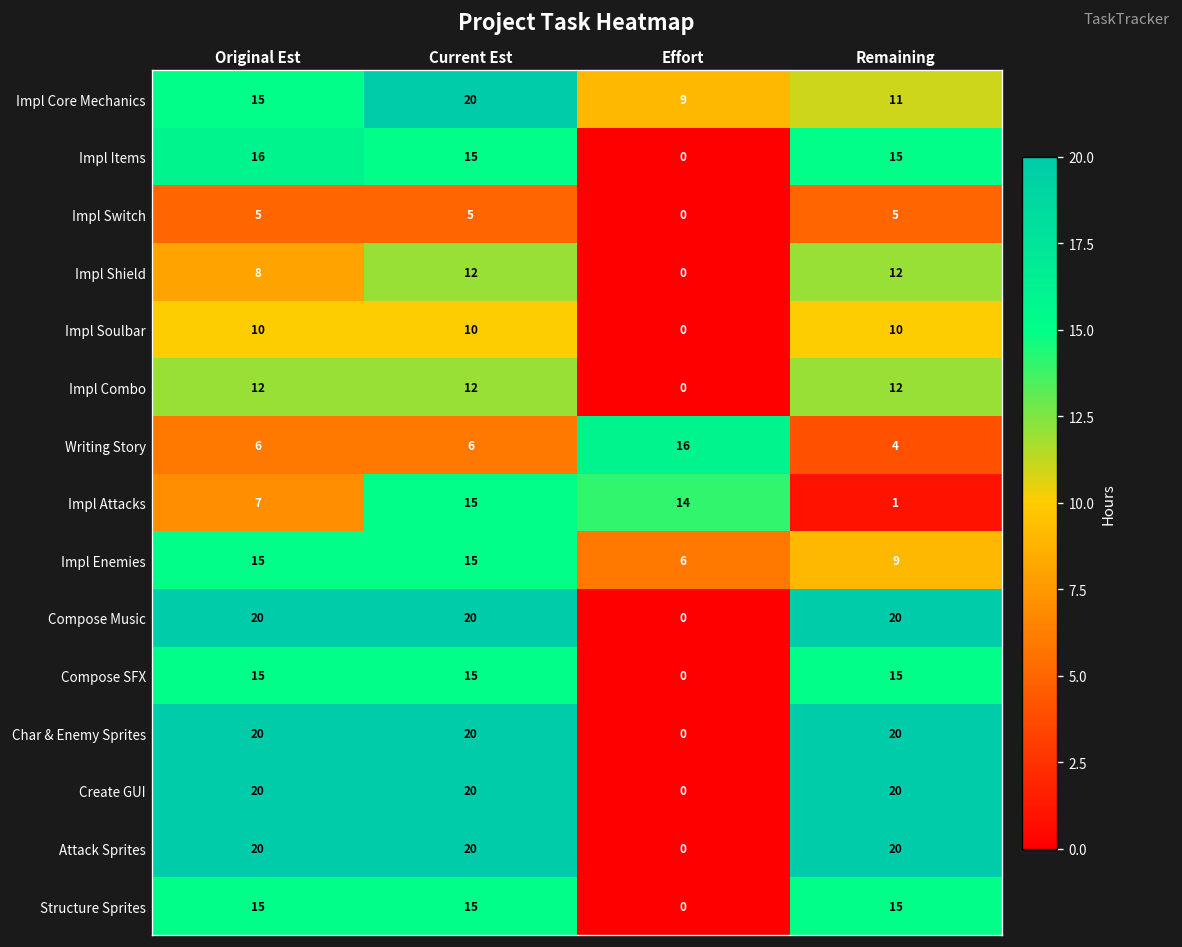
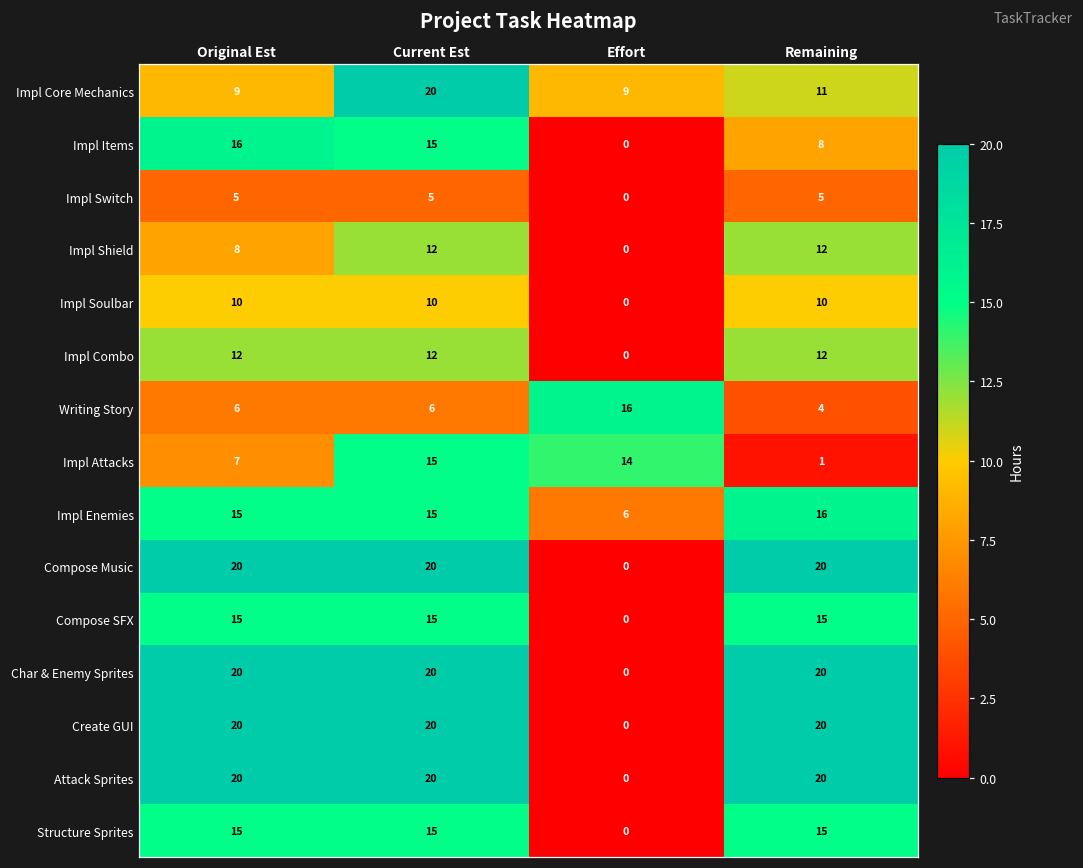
Impl Core Mechanics, Original Est: 15 -> 9
Impl Items, Remaining: 15 -> 8
Impl Enemies, Remaining: 9 -> 16
